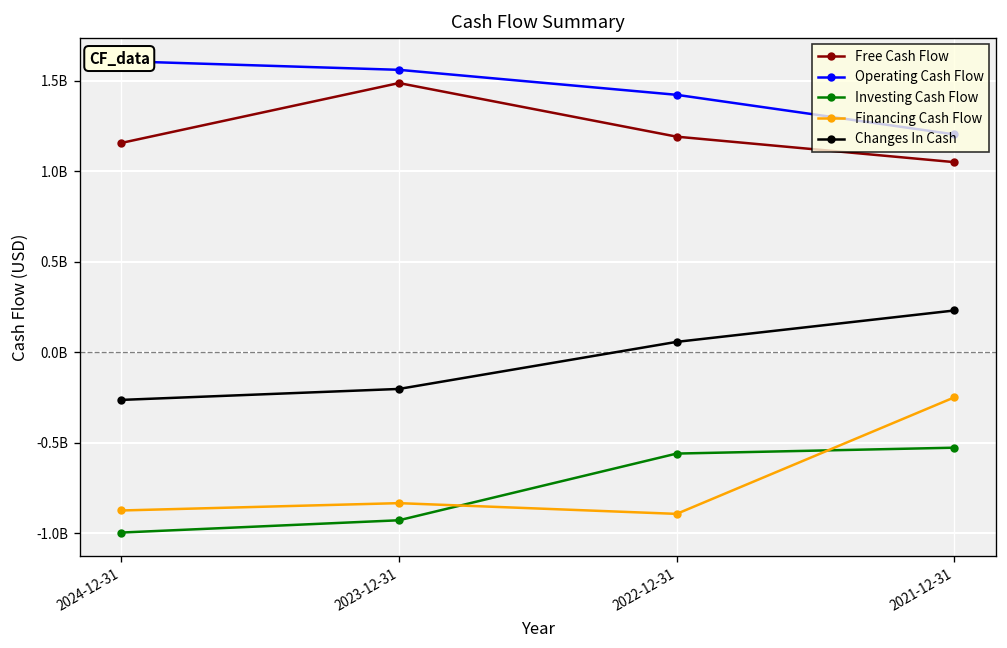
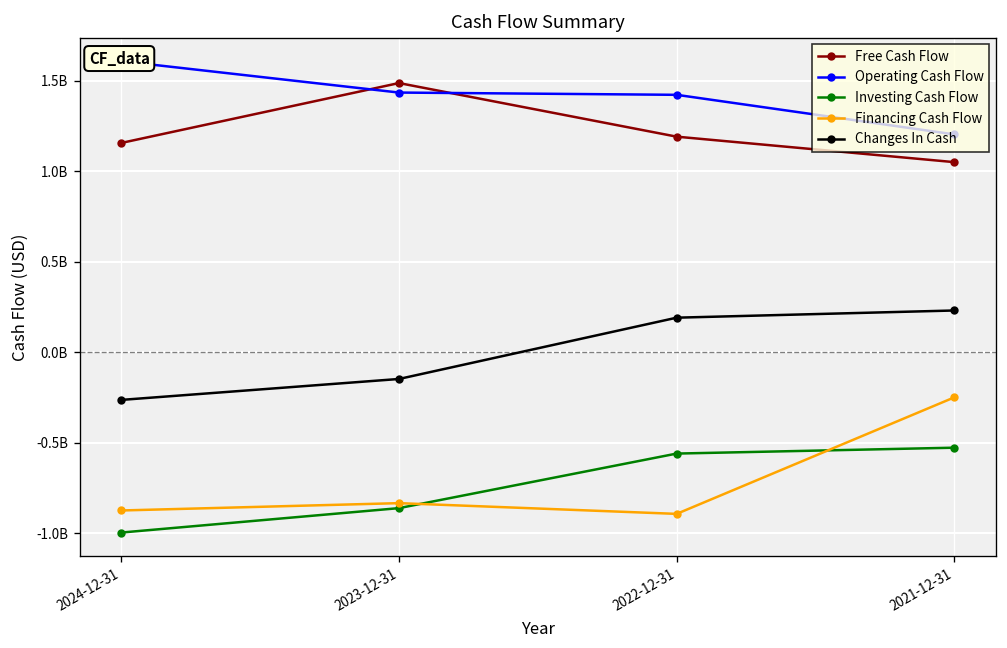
Operating Cash Flow, 2023-12-31: 1560000000 -> 1430000000
Investing Cash Flow, 2023-12-31: -930000000 -> -860000000
Changes In Cash, 2023-12-31: -200000000 -> -150000000
Changes In Cash, 2022-12-31: 60000000 -> 190000000
